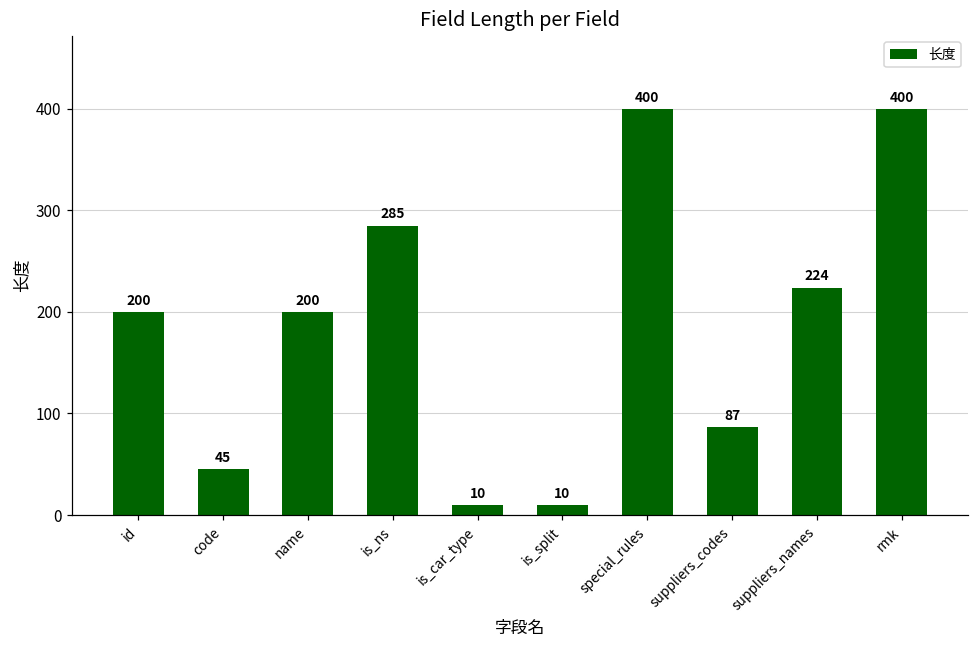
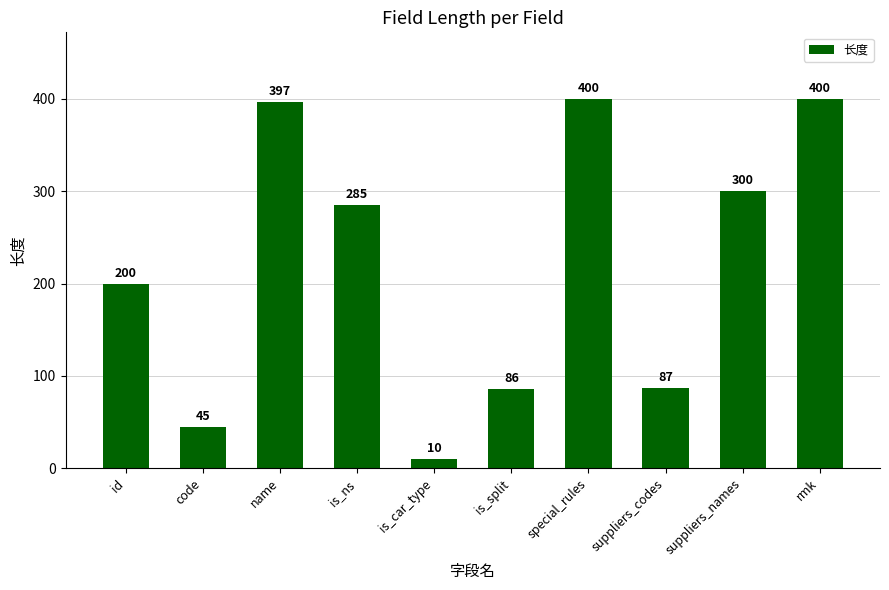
name: 200 -> 397
is_split: 10 -> 86
suppliers_names: 224 -> 300
